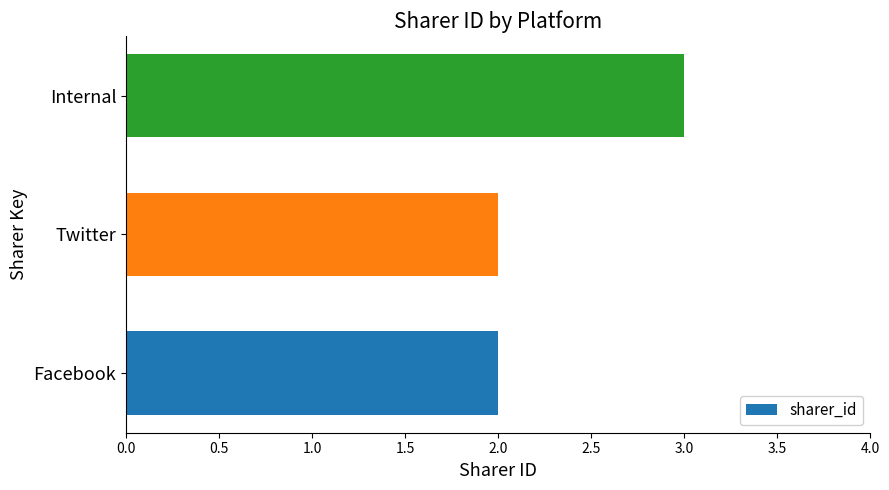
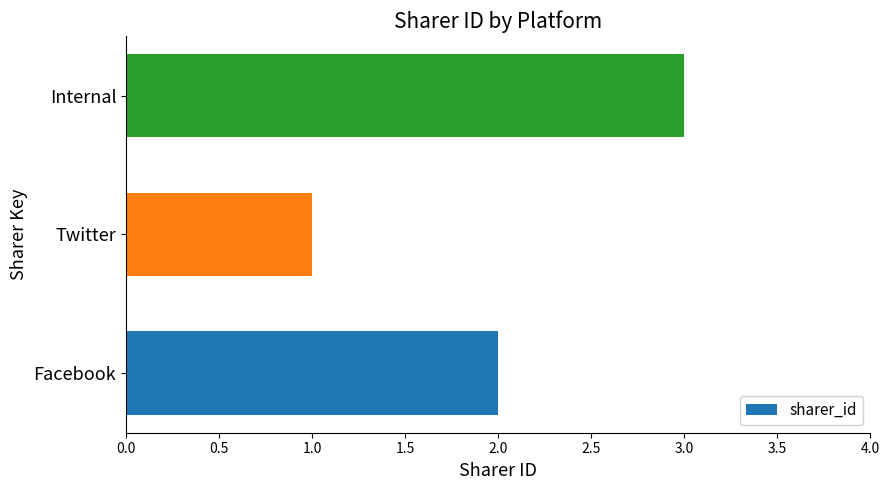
Twitter: 2 -> 1
